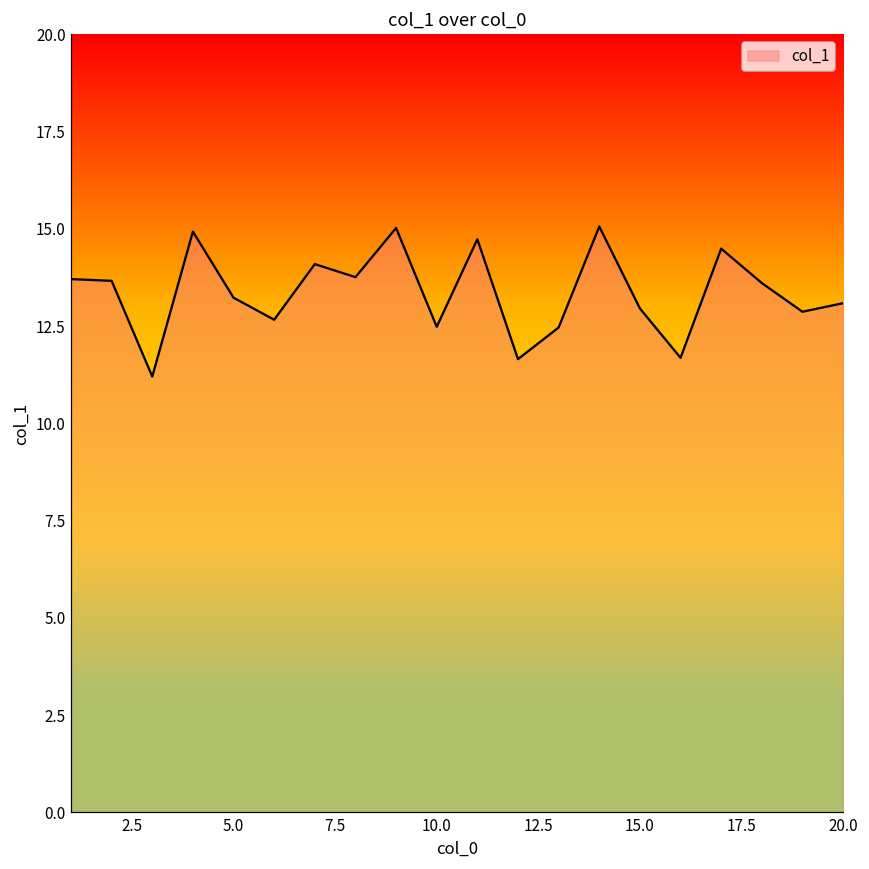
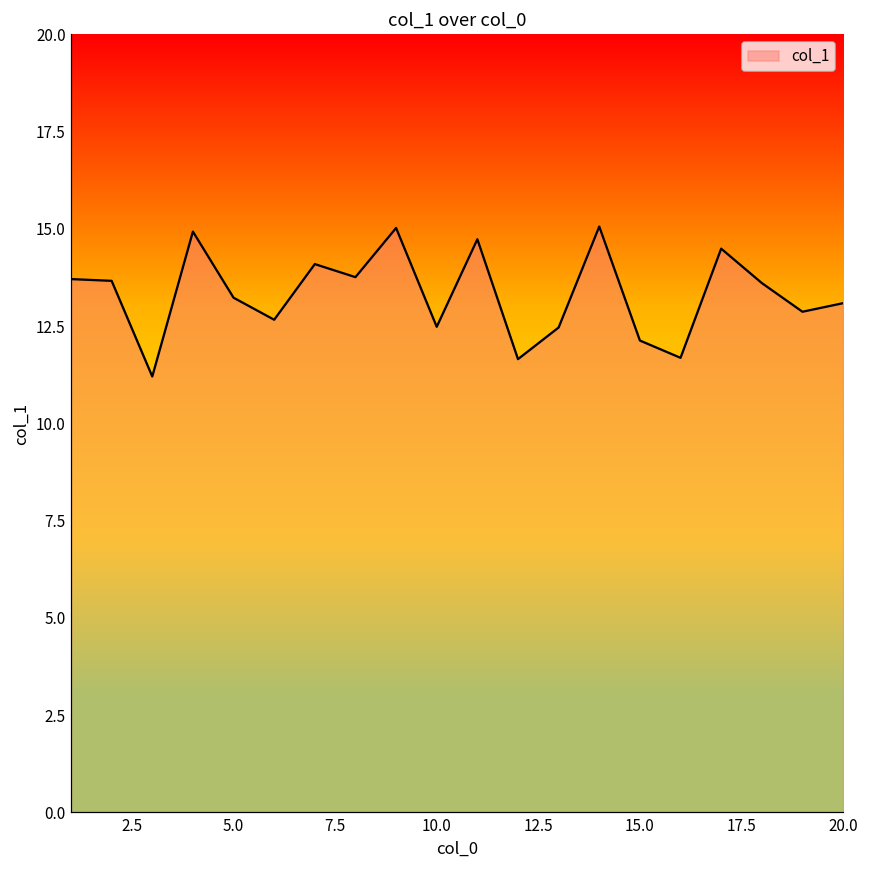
15.0: 13.0 -> 12.1
